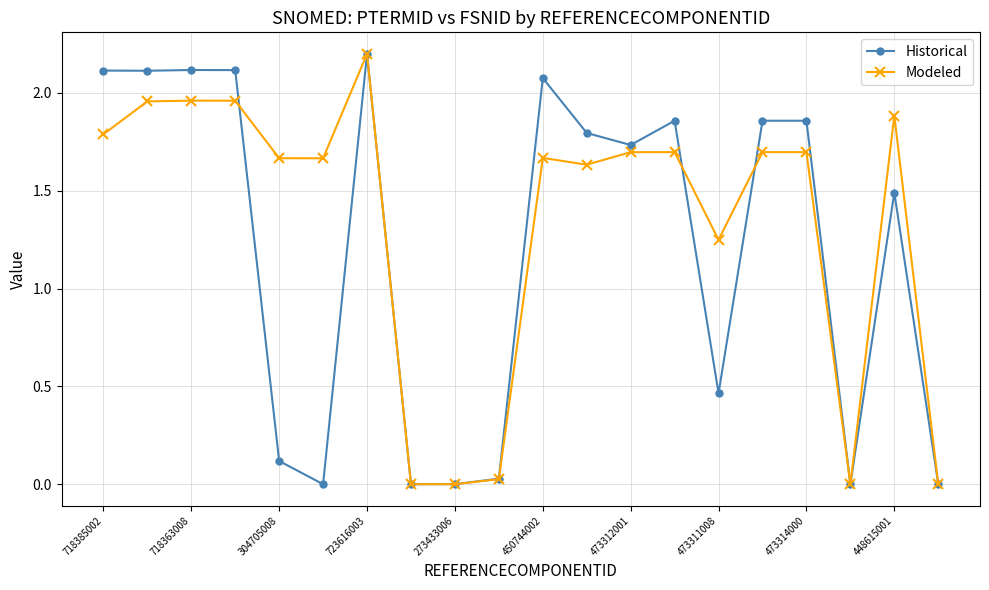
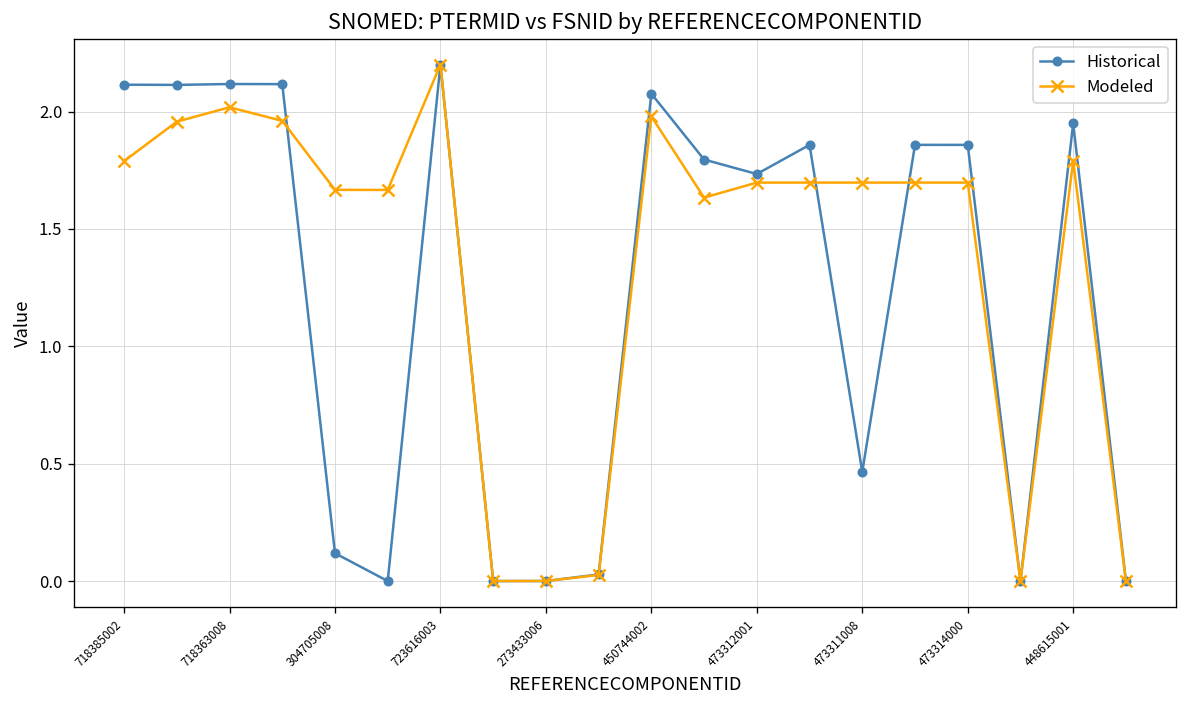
Modeled, 718363008: 1.96 -> 2.02
Modeled, 450744002: 1.67 -> 1.98
Modeled, 473311008: 1.25 -> 1.70
Historical, 448615001: 1.49 -> 1.95
Modeled, 448615001: 1.88 -> 1.79
